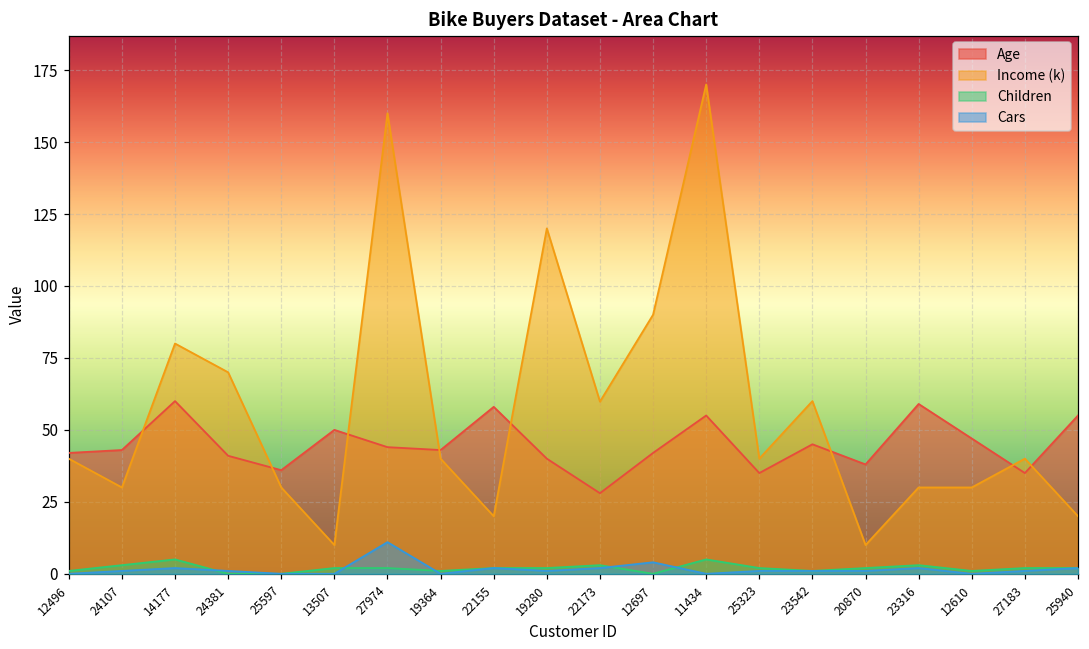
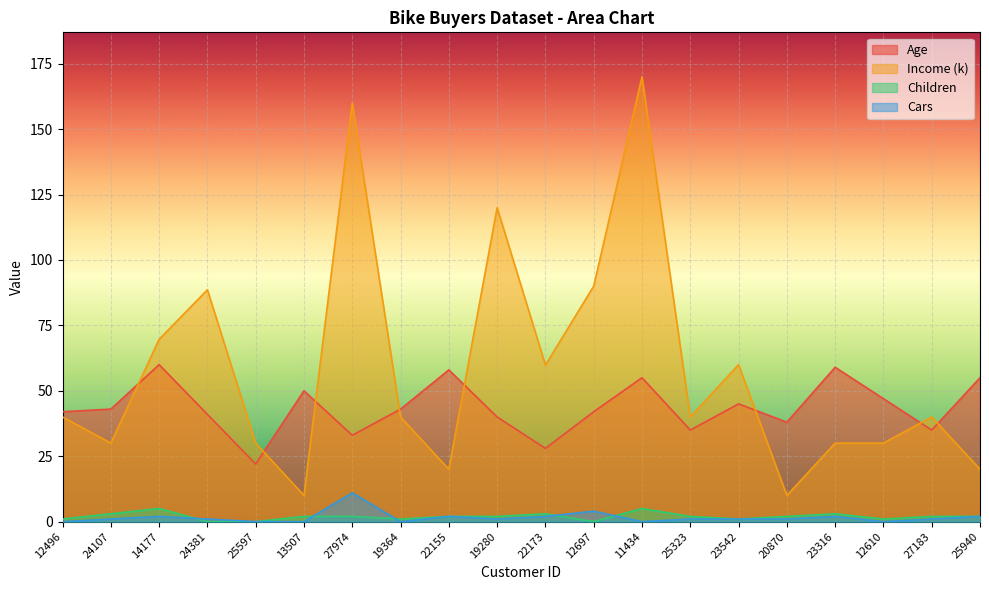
Income (k), 14177: 80 -> 70
Income (k), 24381: 70 -> 89
Age, 25597: 36 -> 22
Age, 27974: 44 -> 33
